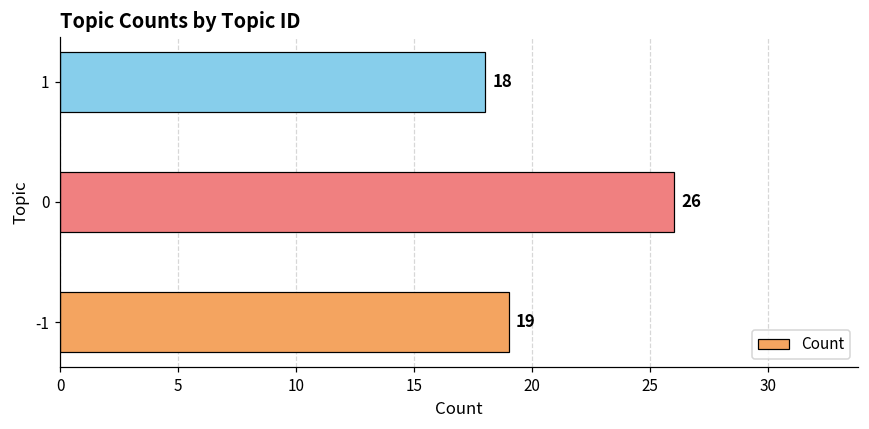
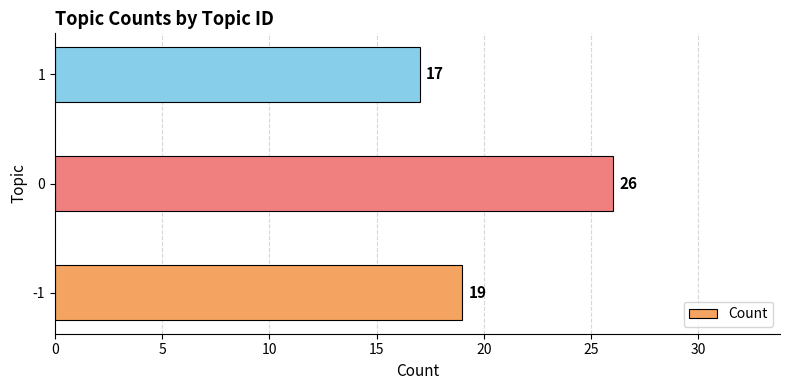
1: 18 -> 17
